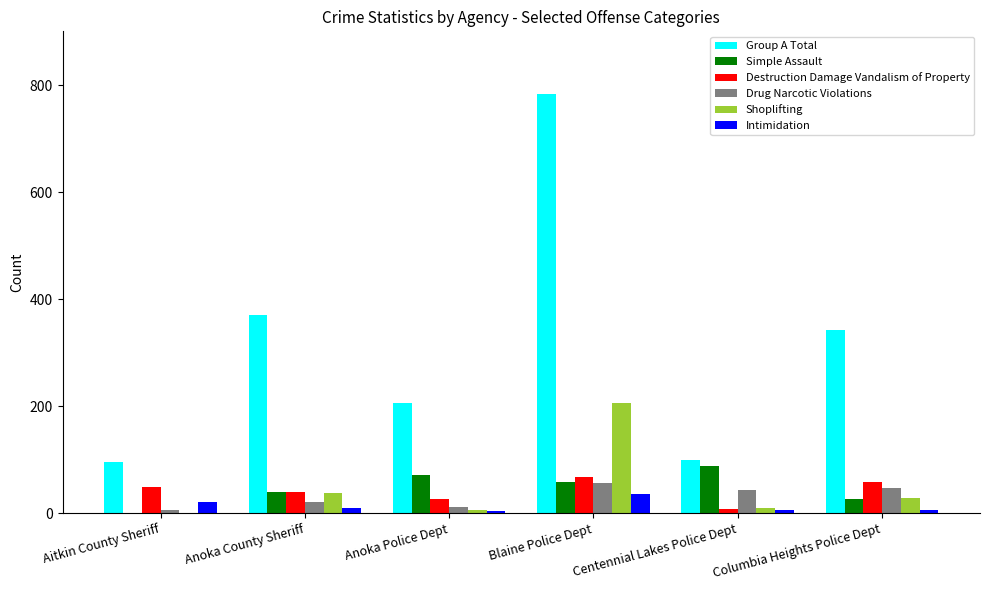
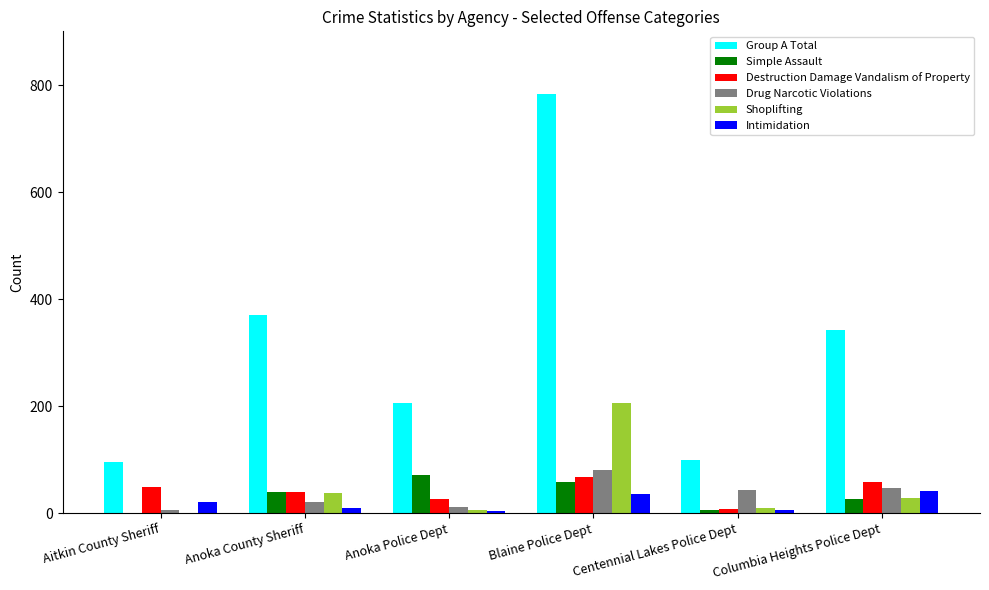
Drug Narcotic Violations, Blaine Police Dept: 60 -> 80
Simple Assault, Centennial Lakes Police Dept: 90 -> 10
Intimidation, Columbia Heights Police Dept: 10 -> 40
